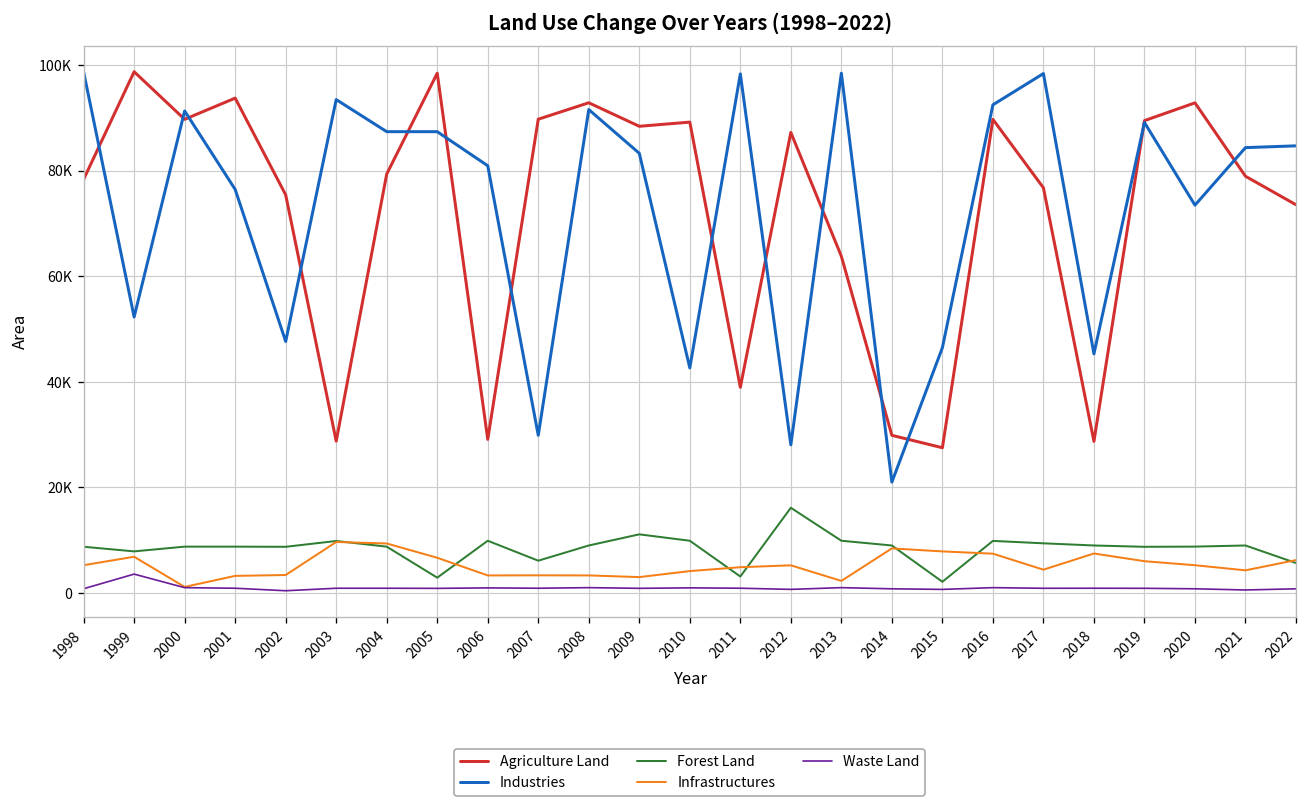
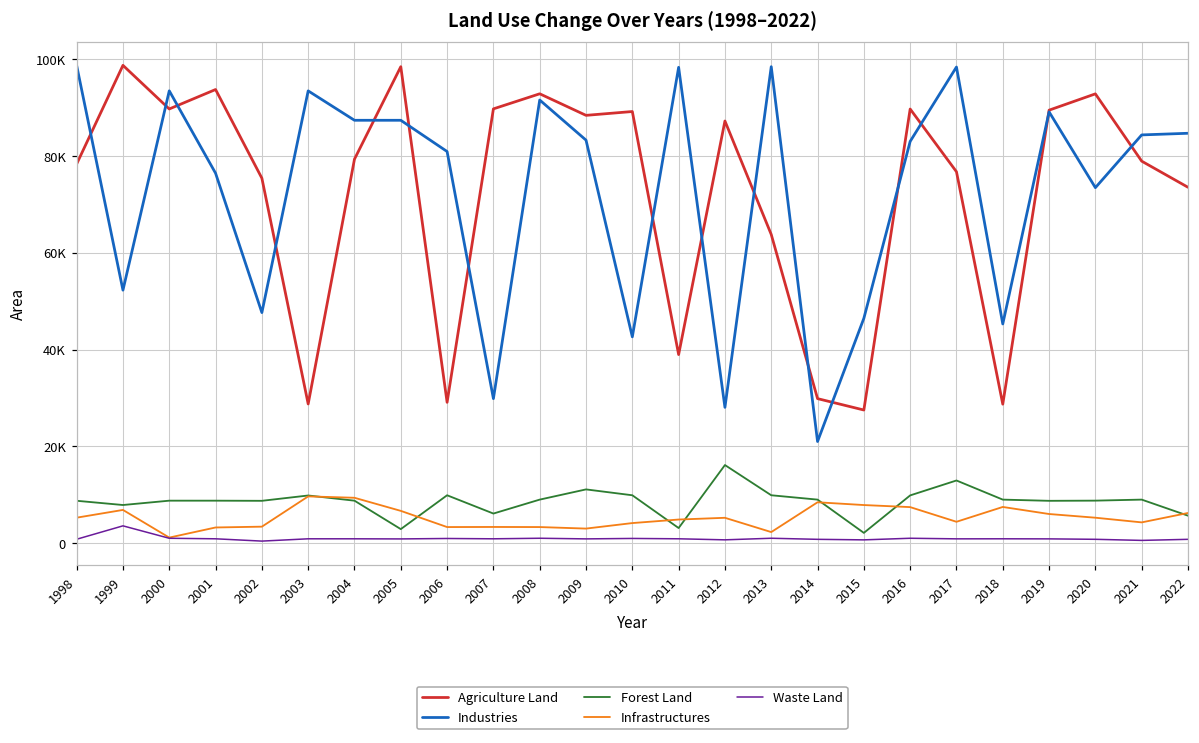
Industries, 2000: 91000 -> 93000
Industries, 2016: 92000 -> 83000
Forest Land, 2017: 9000 -> 13000
